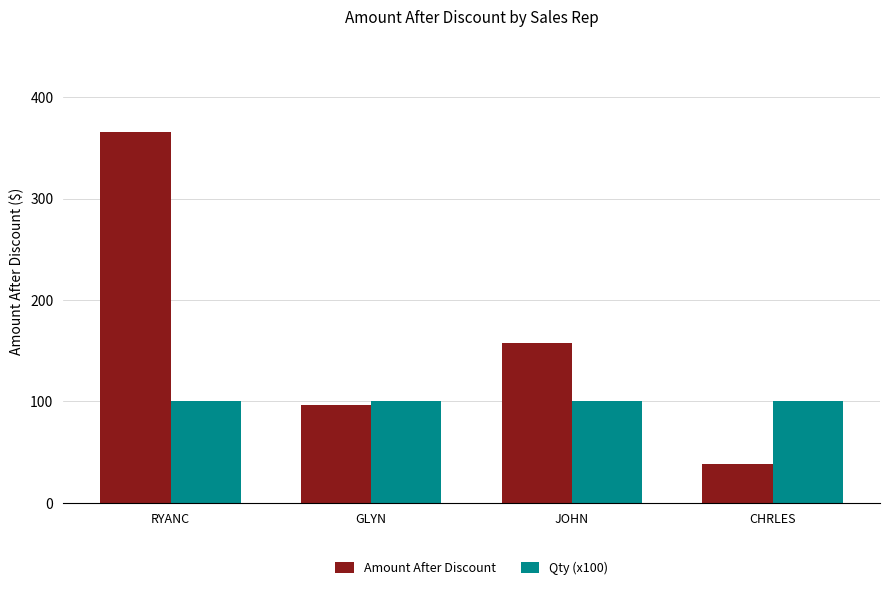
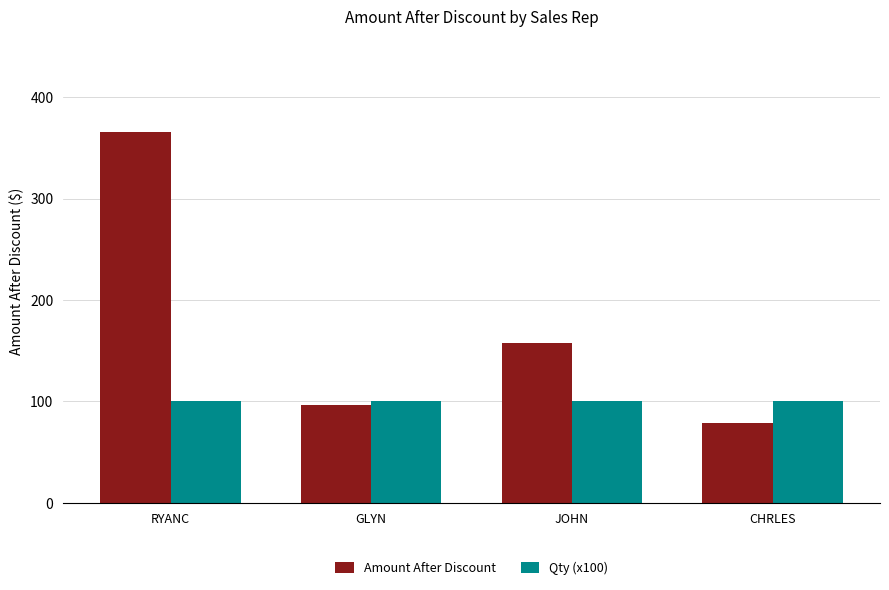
Amount After Discount, CHRLES: 38 -> 79
